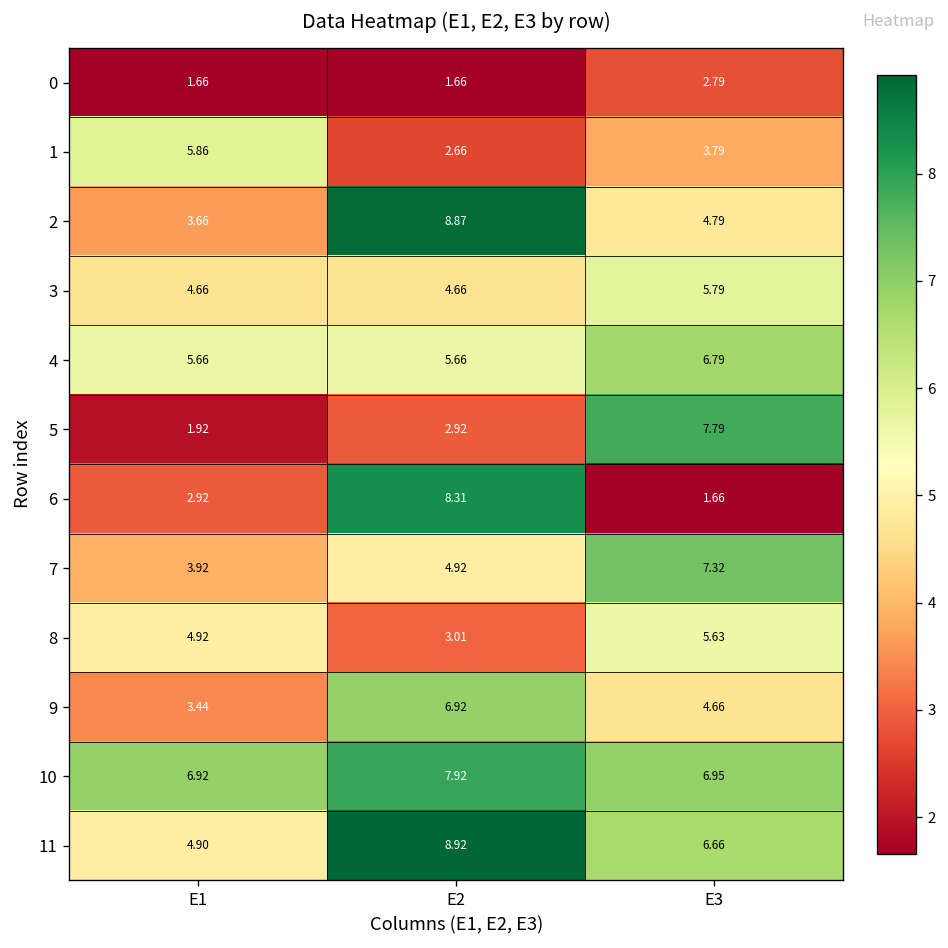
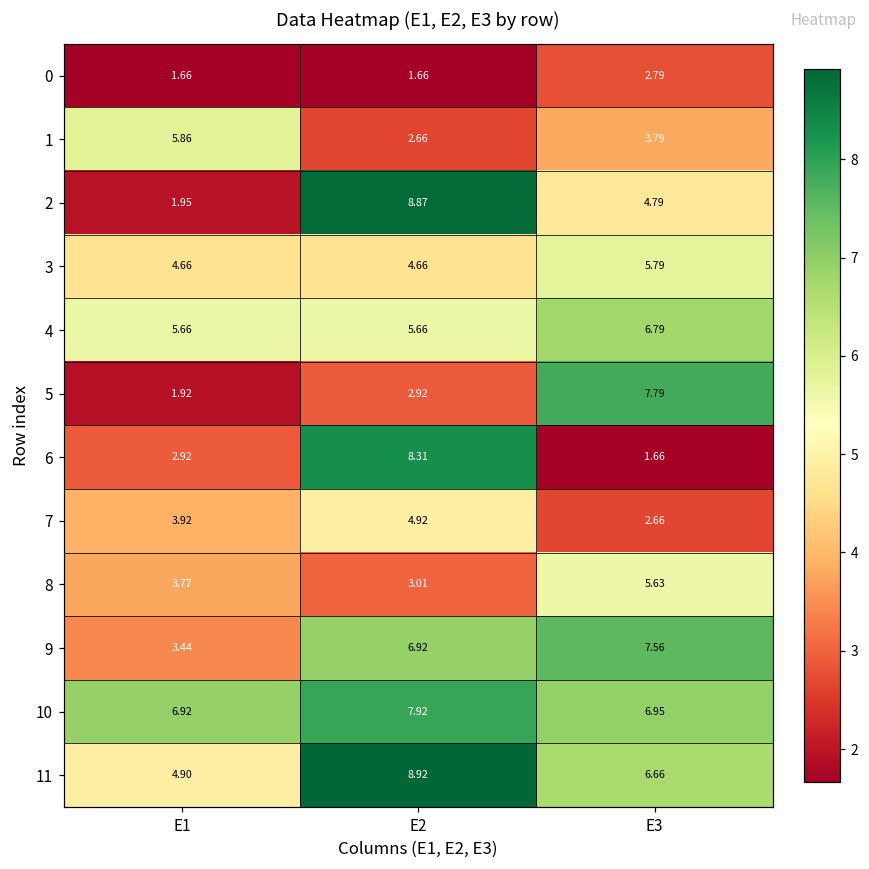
2, E1: 3.66 -> 1.95
7, E3: 7.32 -> 2.66
8, E1: 4.92 -> 3.77
9, E3: 4.66 -> 7.56
